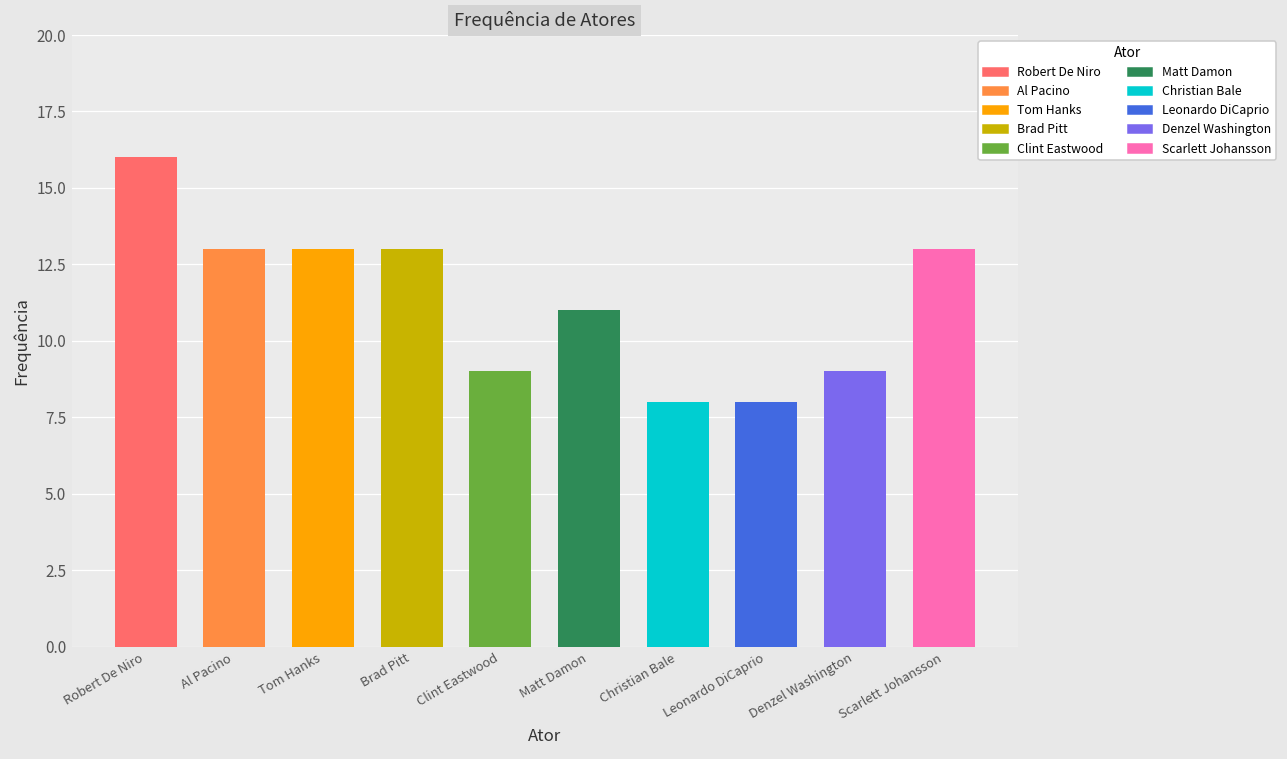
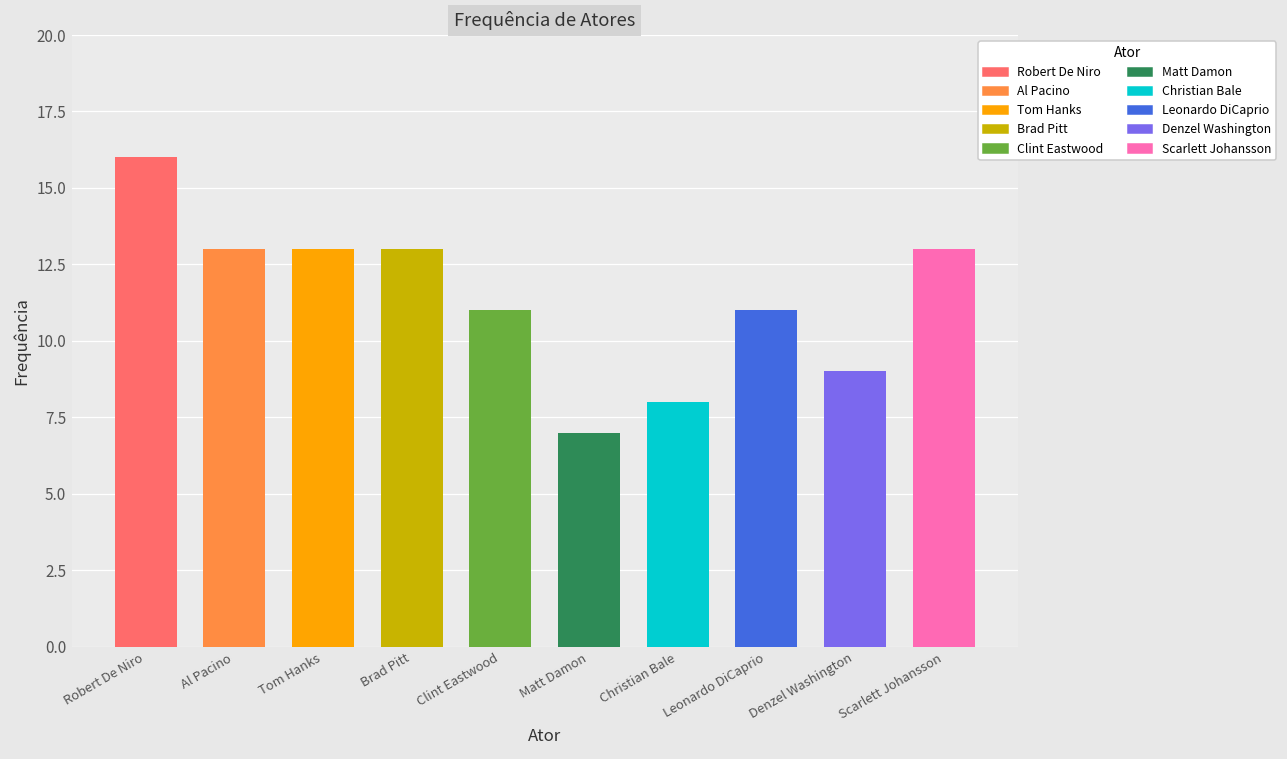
Clint Eastwood: 9 -> 11
Matt Damon: 11 -> 7
Leonardo DiCaprio: 8 -> 11
